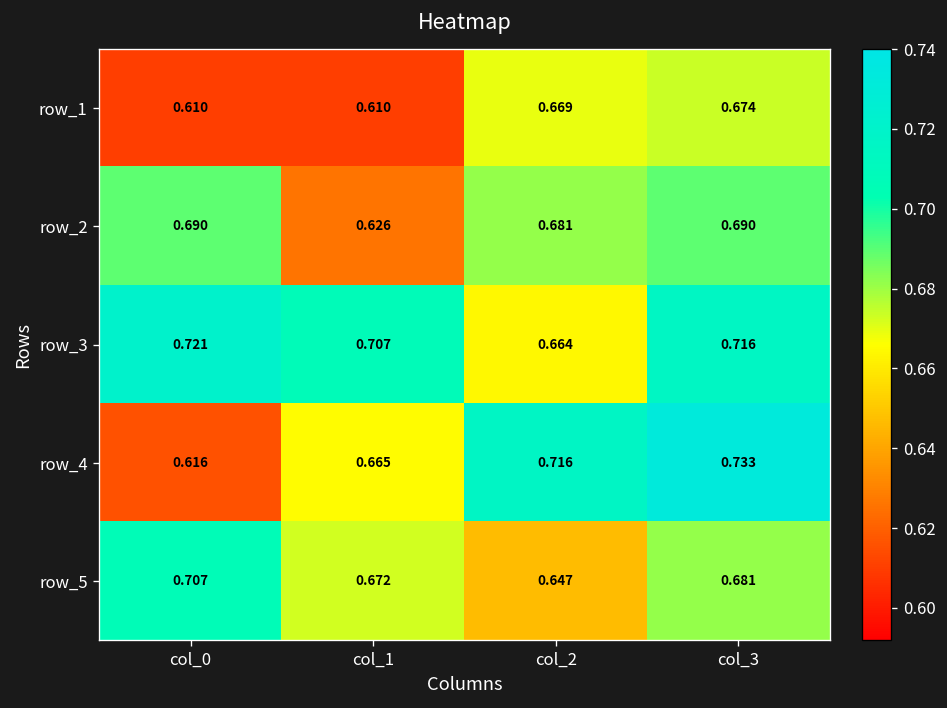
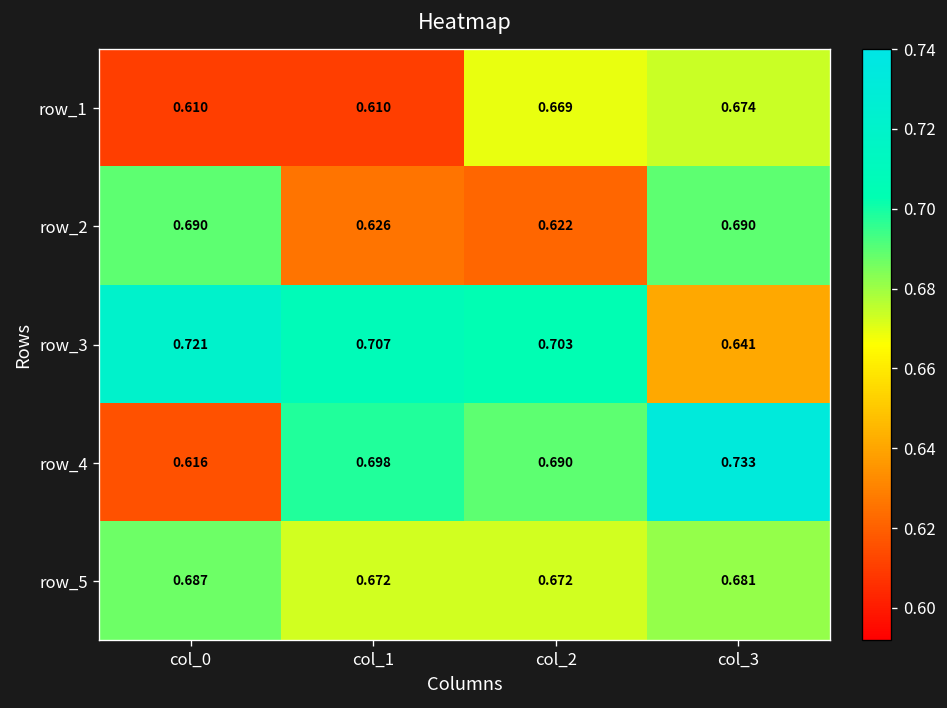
row_2, col_2: 0.681 -> 0.622
row_3, col_2: 0.664 -> 0.703
row_3, col_3: 0.716 -> 0.641
row_4, col_1: 0.665 -> 0.698
row_4, col_2: 0.716 -> 0.690
row_5, col_0: 0.707 -> 0.687
row_5, col_2: 0.647 -> 0.672
